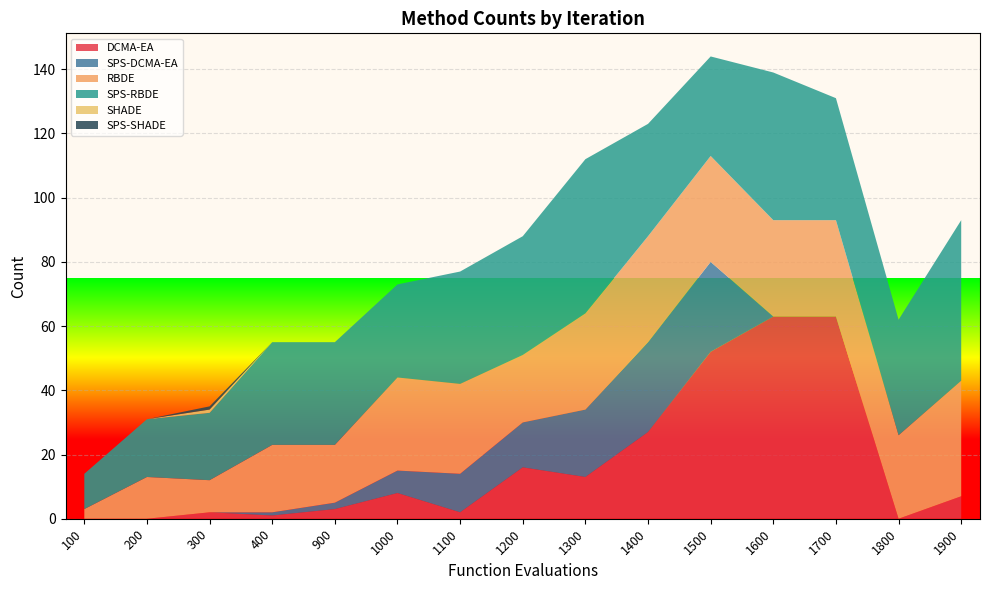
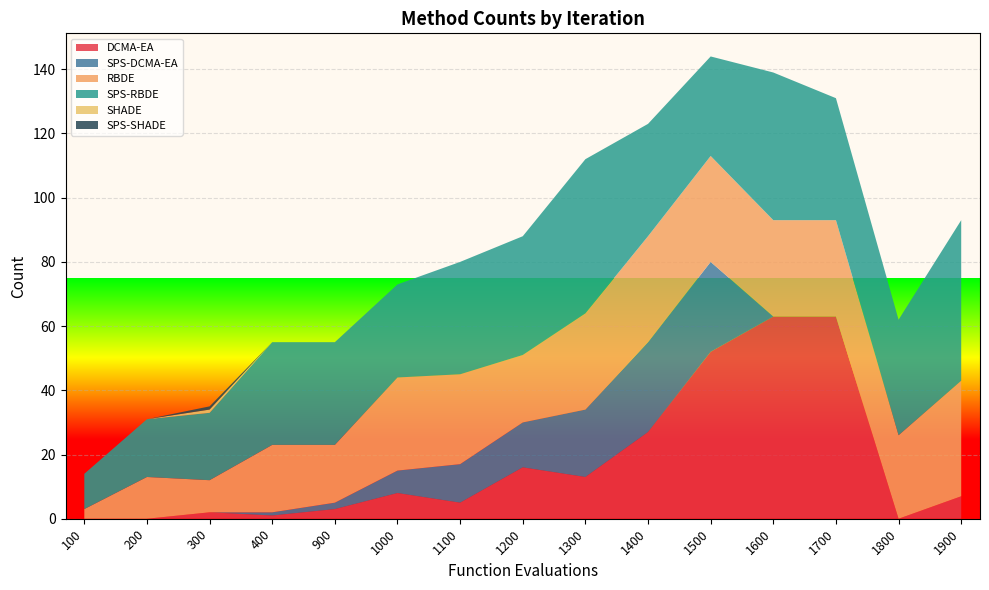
DCMA-EA, 1100: 2 -> 5
